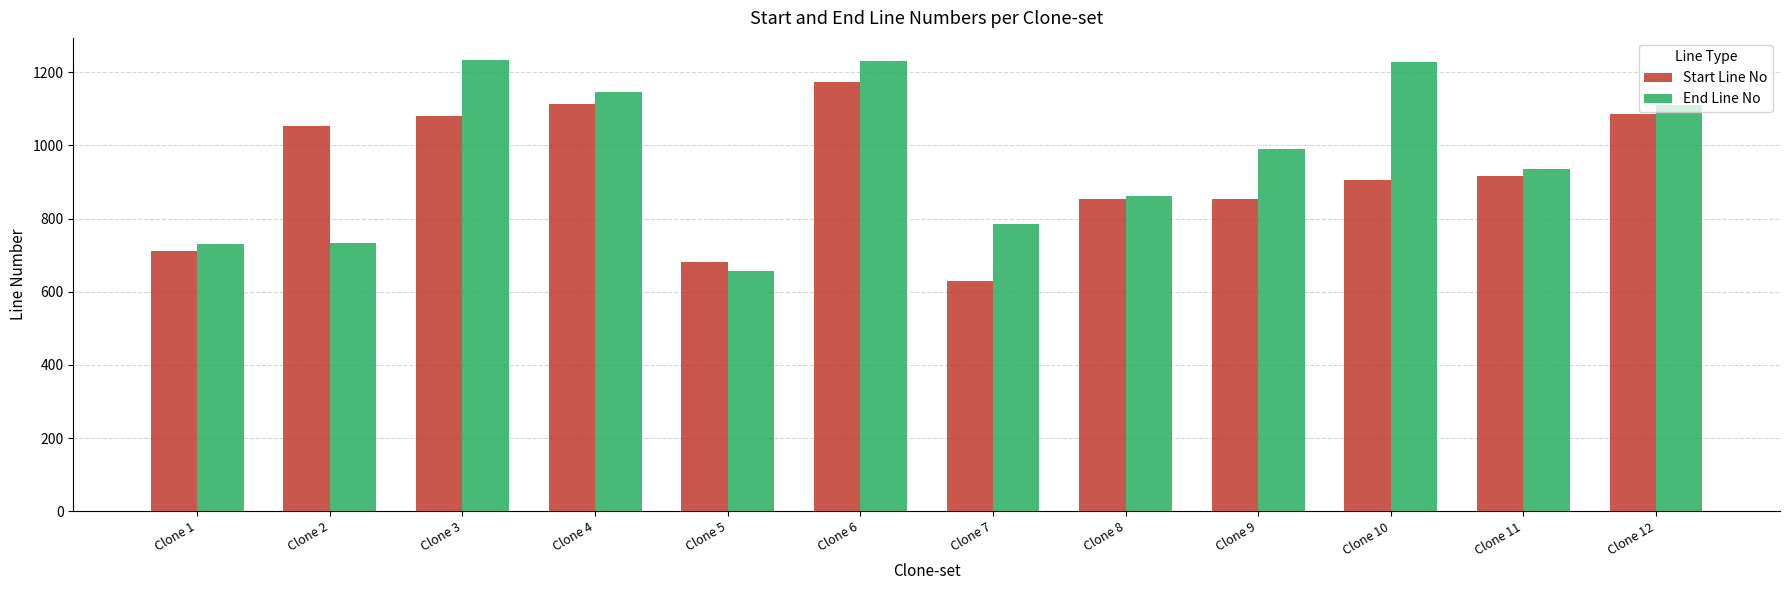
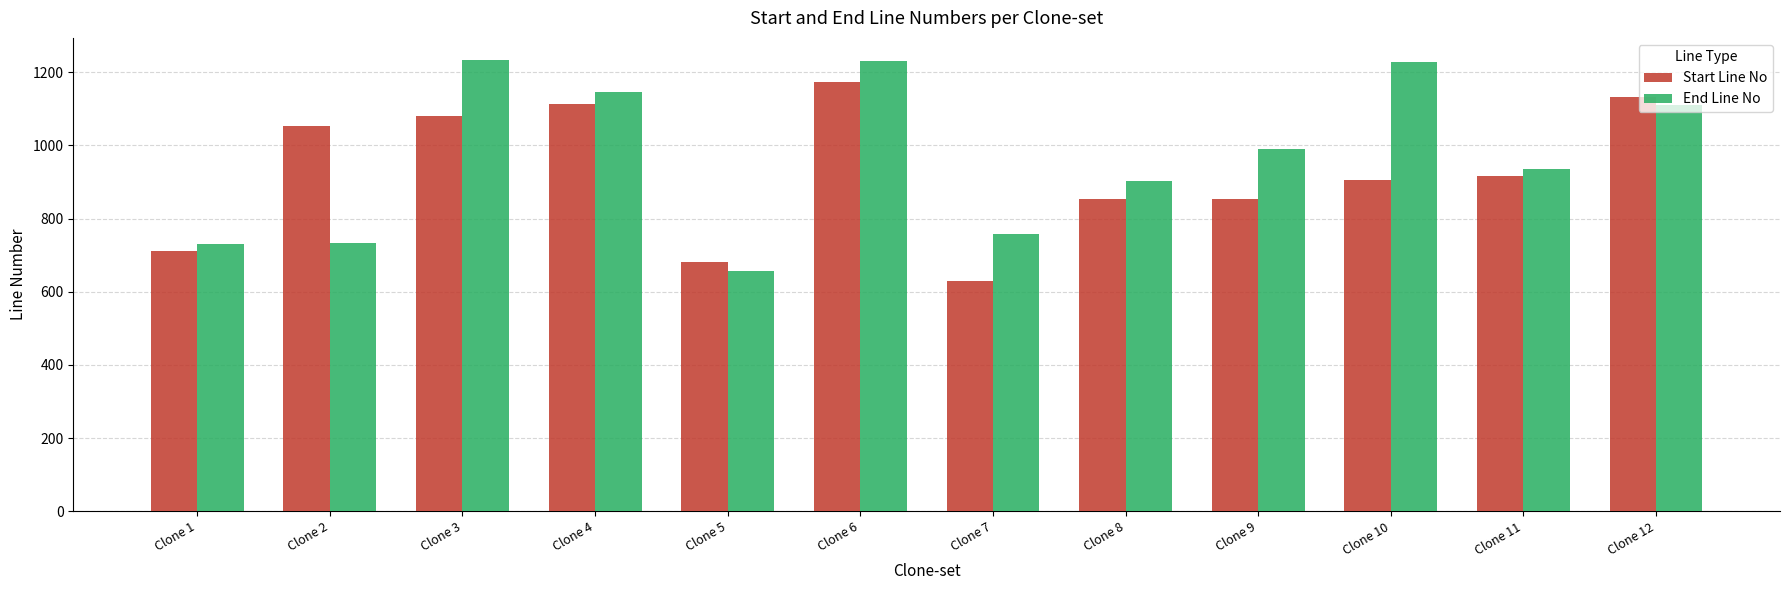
End Line No, Clone 7: 790 -> 760
End Line No, Clone 8: 860 -> 900
Start Line No, Clone 12: 1090 -> 1130
